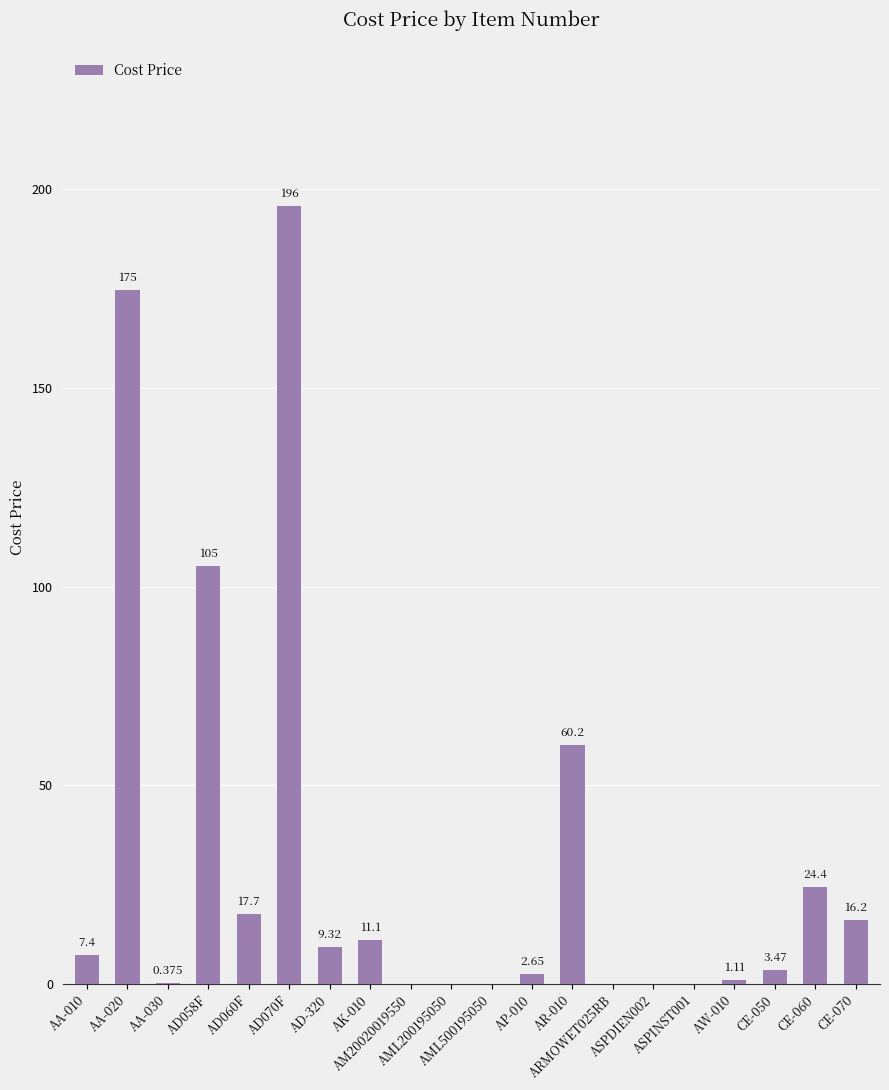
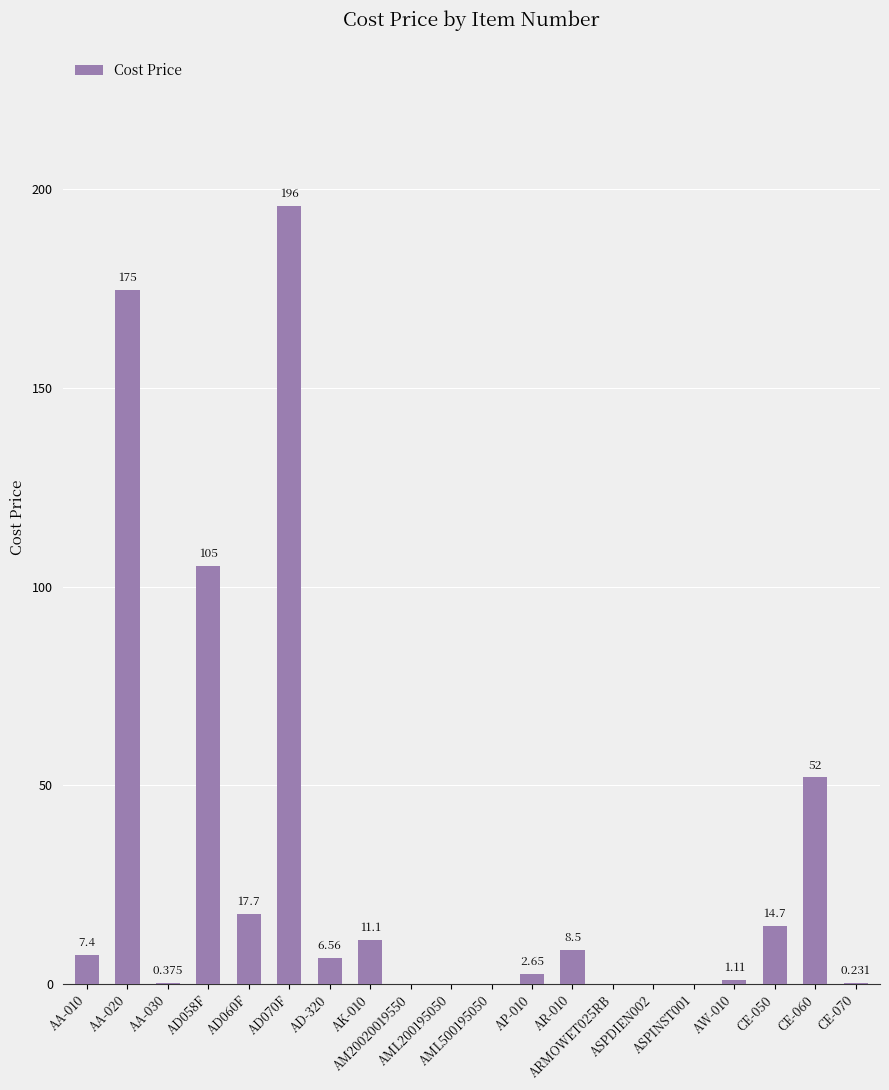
AD-320: 9.32 -> 6.56
AR-010: 60.2 -> 8.5
CE-050: 3.47 -> 14.7
CE-060: 24.4 -> 52
CE-070: 16.2 -> 0.231
